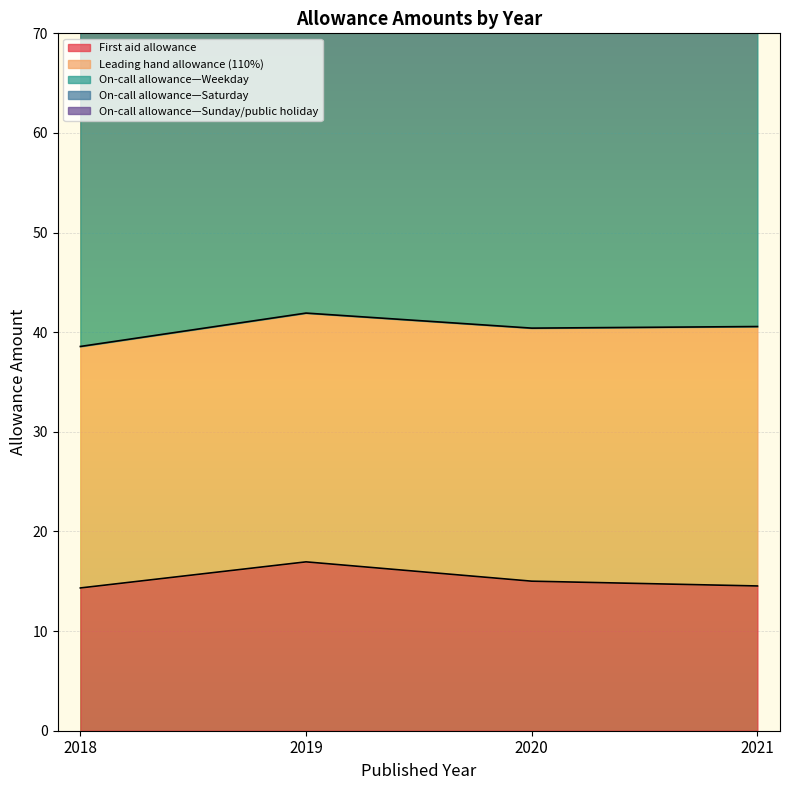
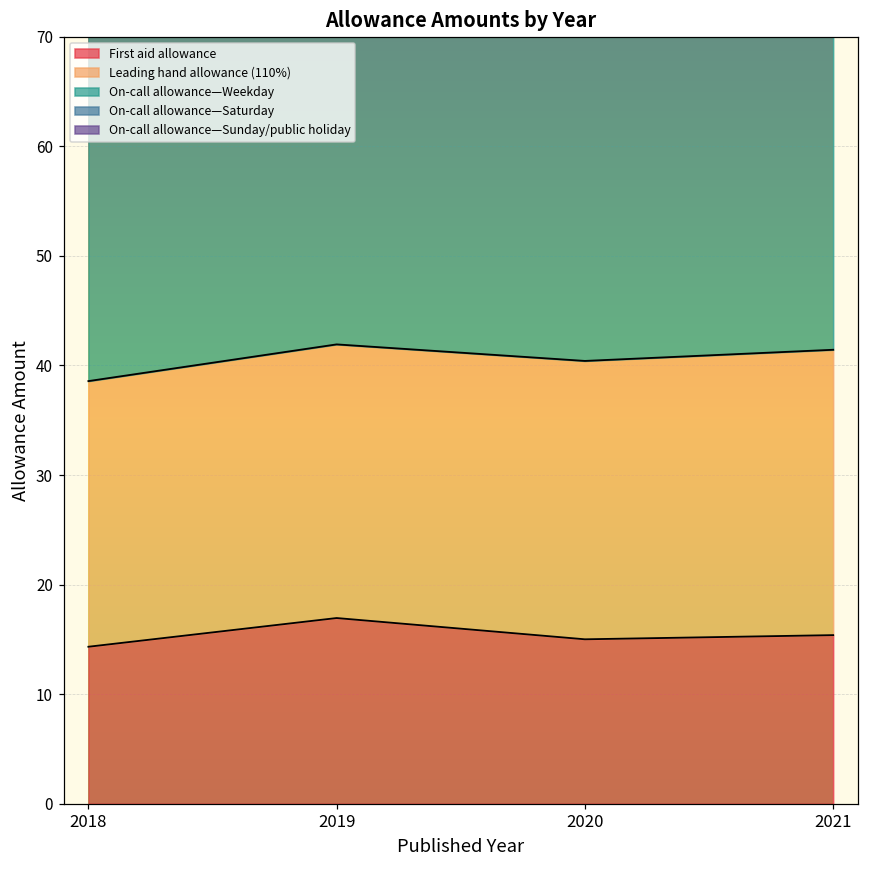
First aid allowance, 2021: 14.5 -> 15.4
